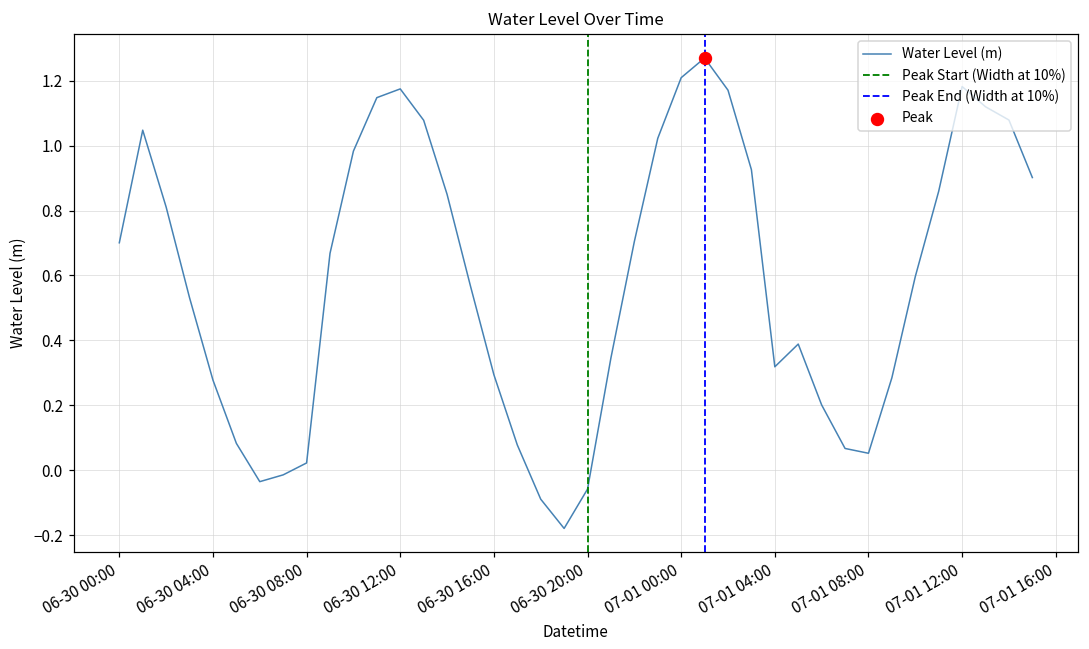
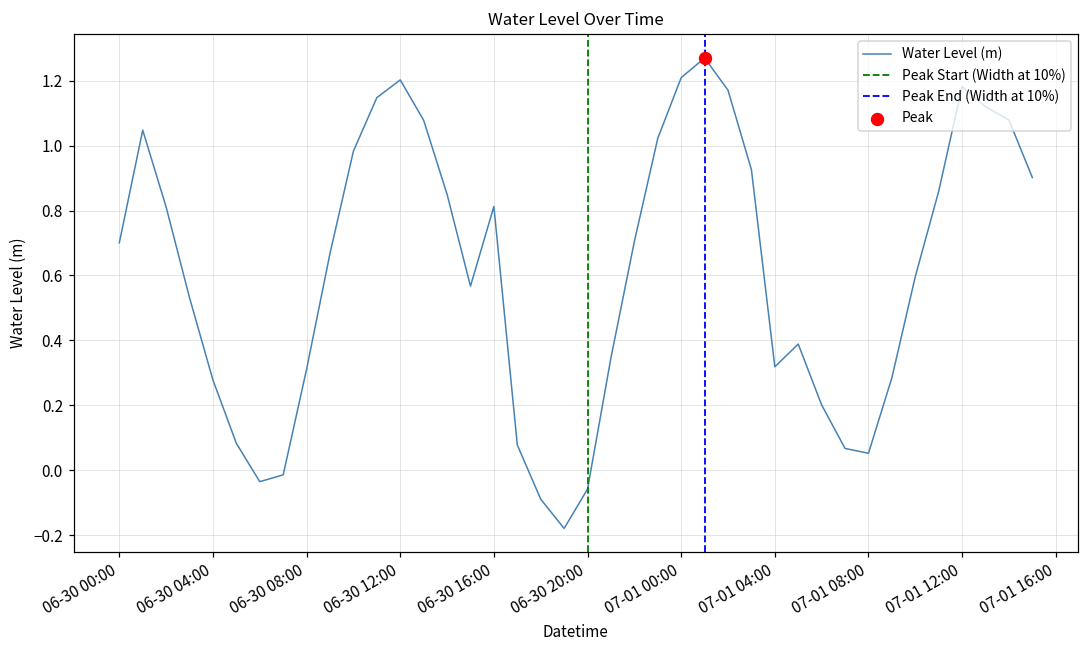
Water Level (m), 06-30 08:00: 0.02 -> 0.31
Water Level (m), 06-30 12:00: 1.17 -> 1.20
Water Level (m), 06-30 16:00: 0.29 -> 0.81
